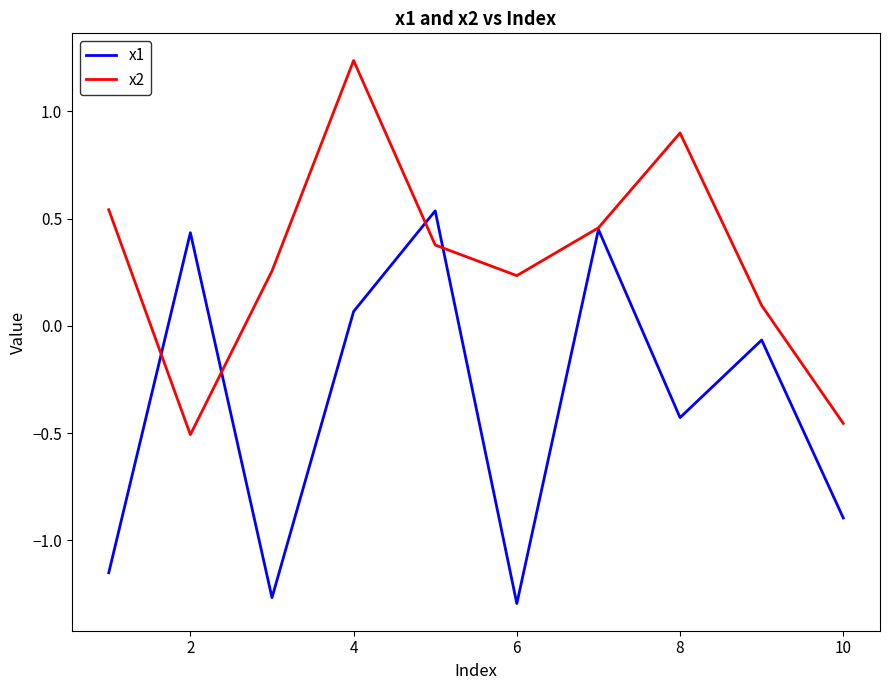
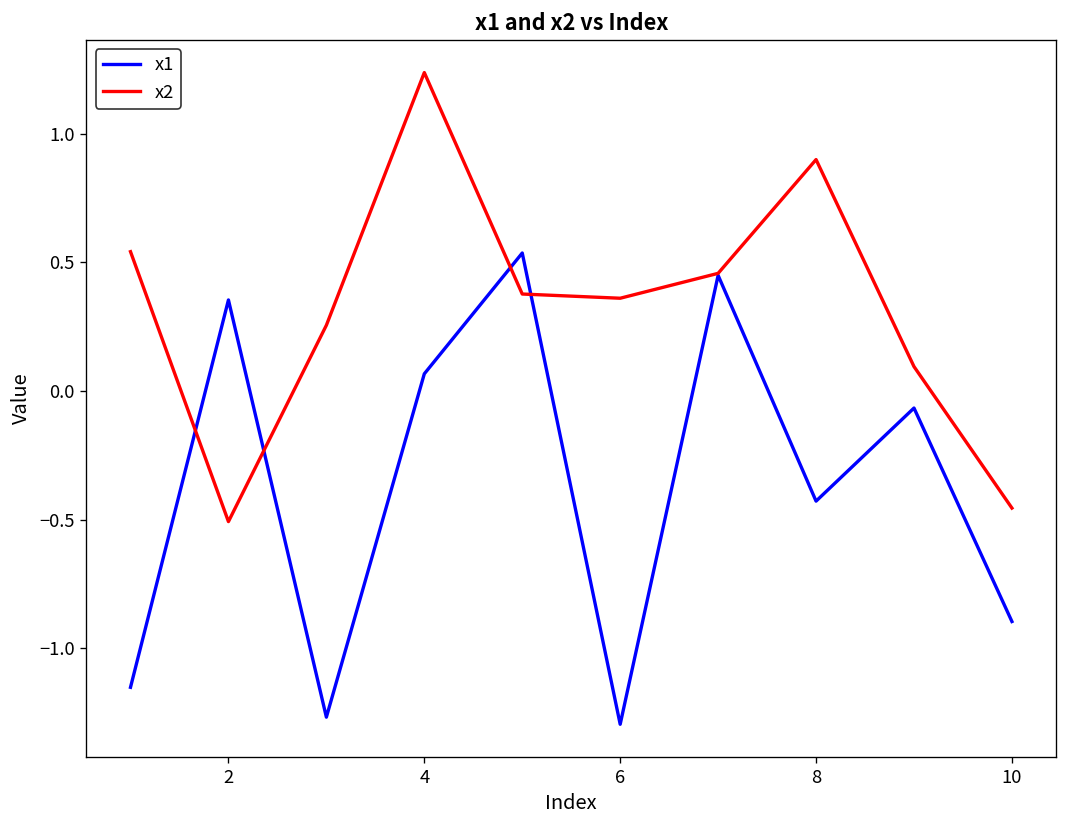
x1, 2: 0.43 -> 0.35
x2, 6: 0.23 -> 0.36
